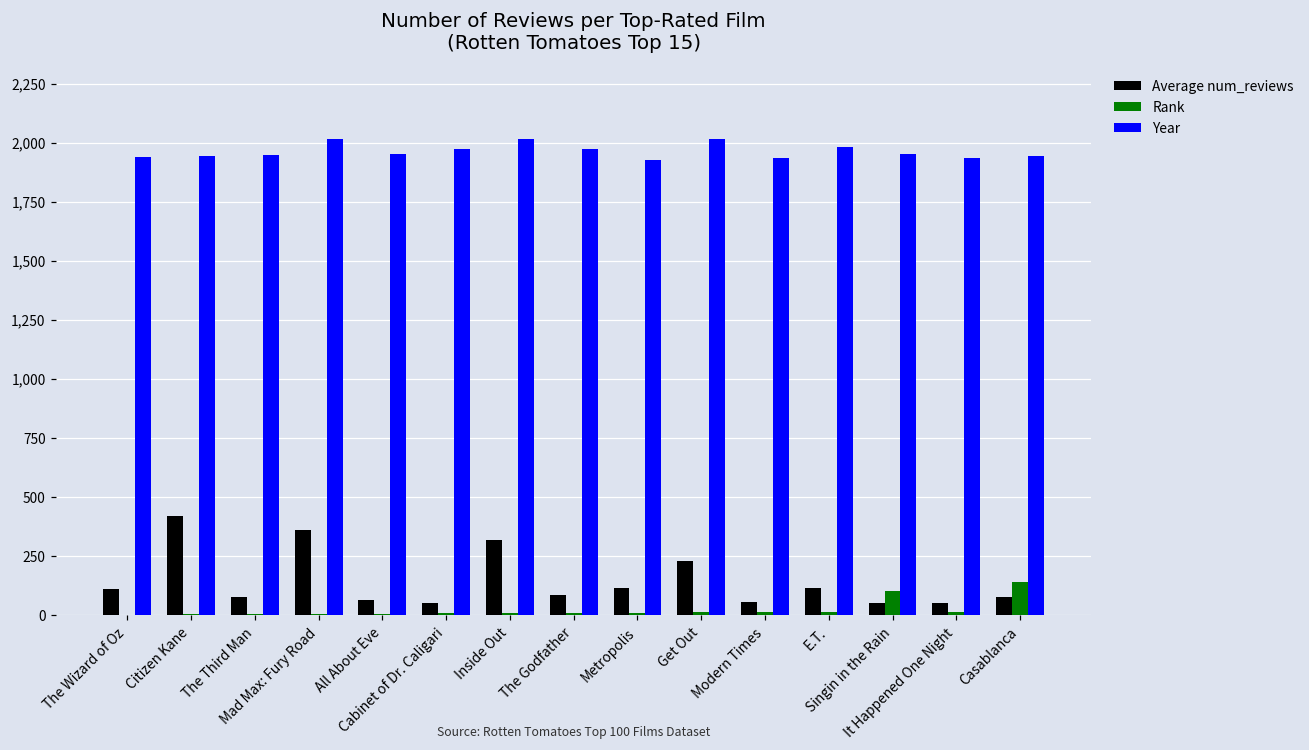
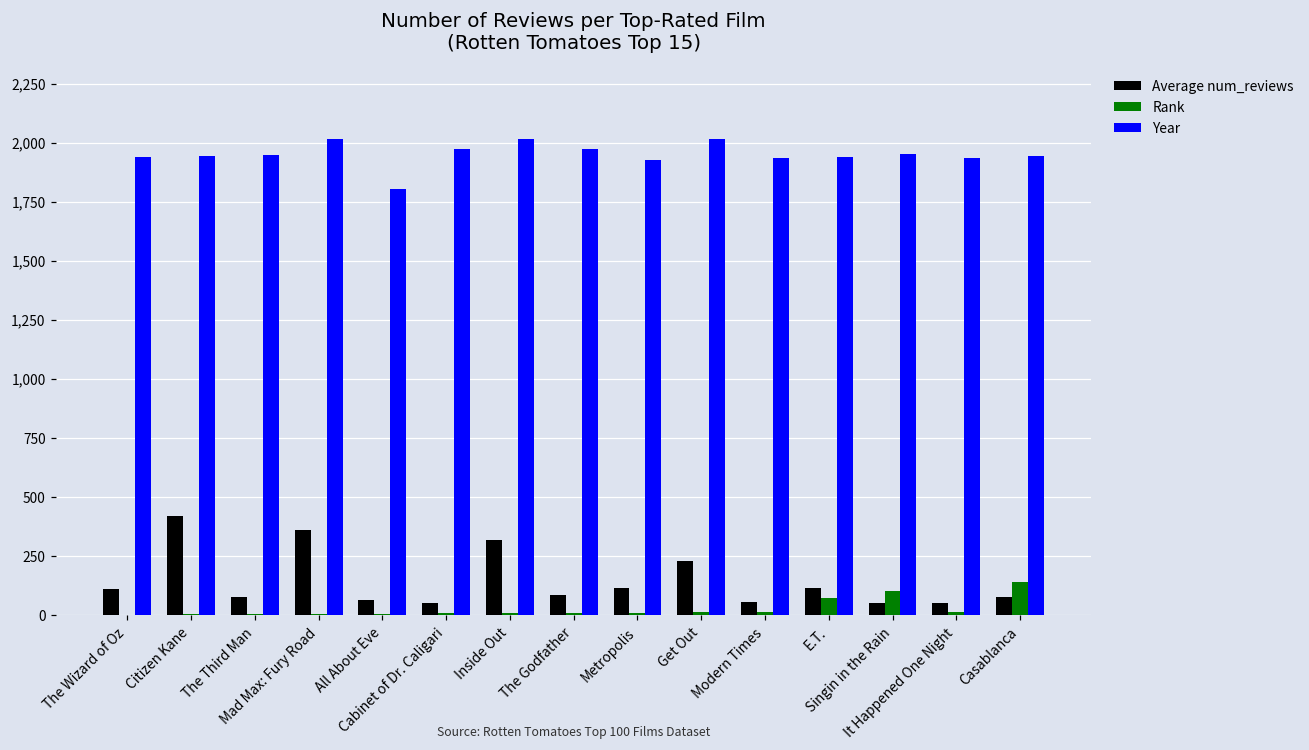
Year, All About Eve: 1,950 -> 1,800
Rank, E.T.: 10 -> 70
Year, E.T.: 1,980 -> 1,940
